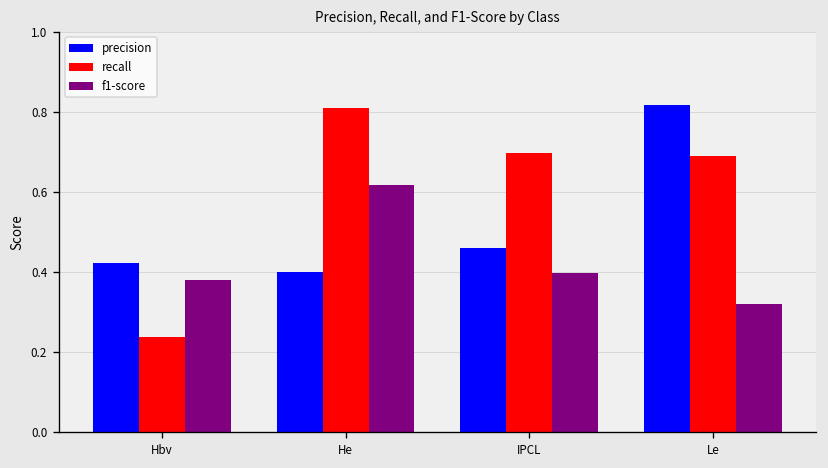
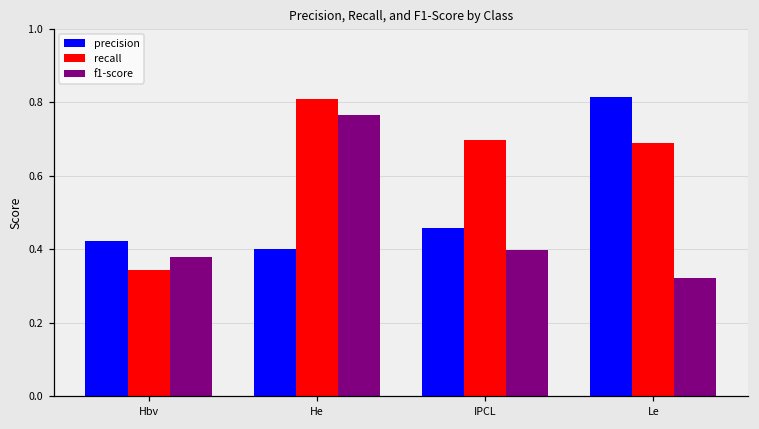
recall, Hbv: 0.24 -> 0.34
f1-score, He: 0.62 -> 0.77
